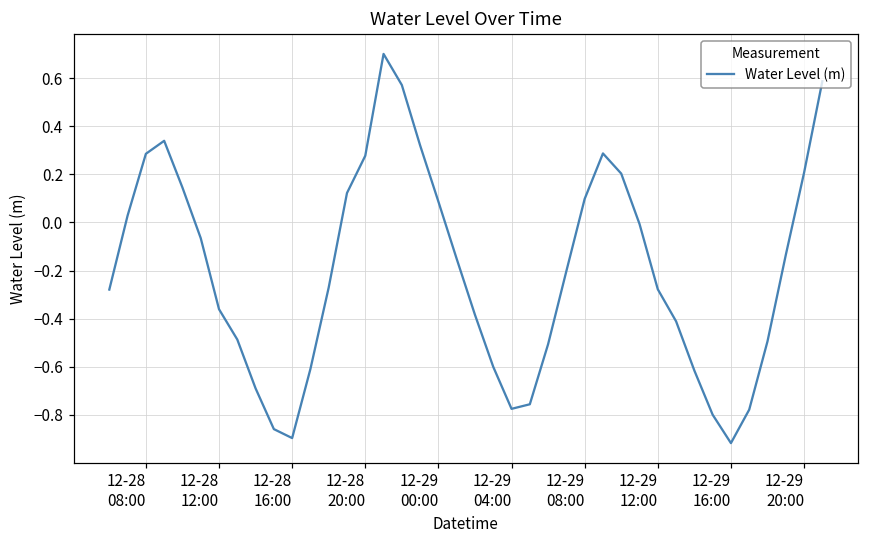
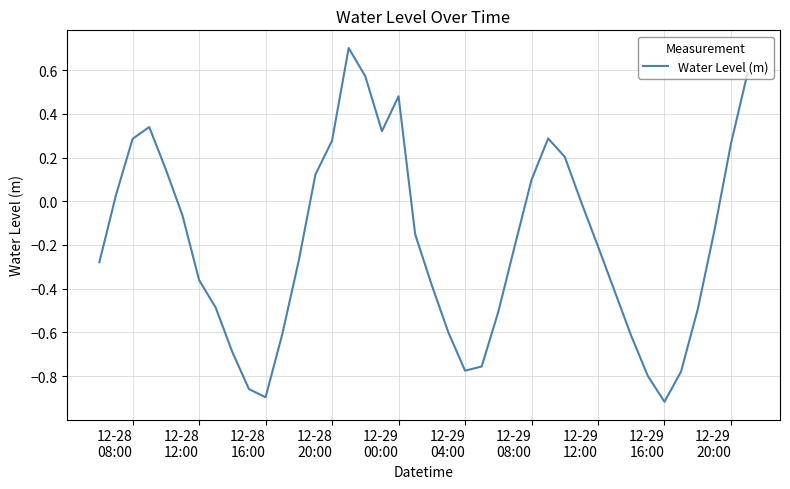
12-29 00:00: 0.09 -> 0.48
12-29 12:00: -0.28 -> -0.21
12-29 20:00: 0.21 -> 0.26
